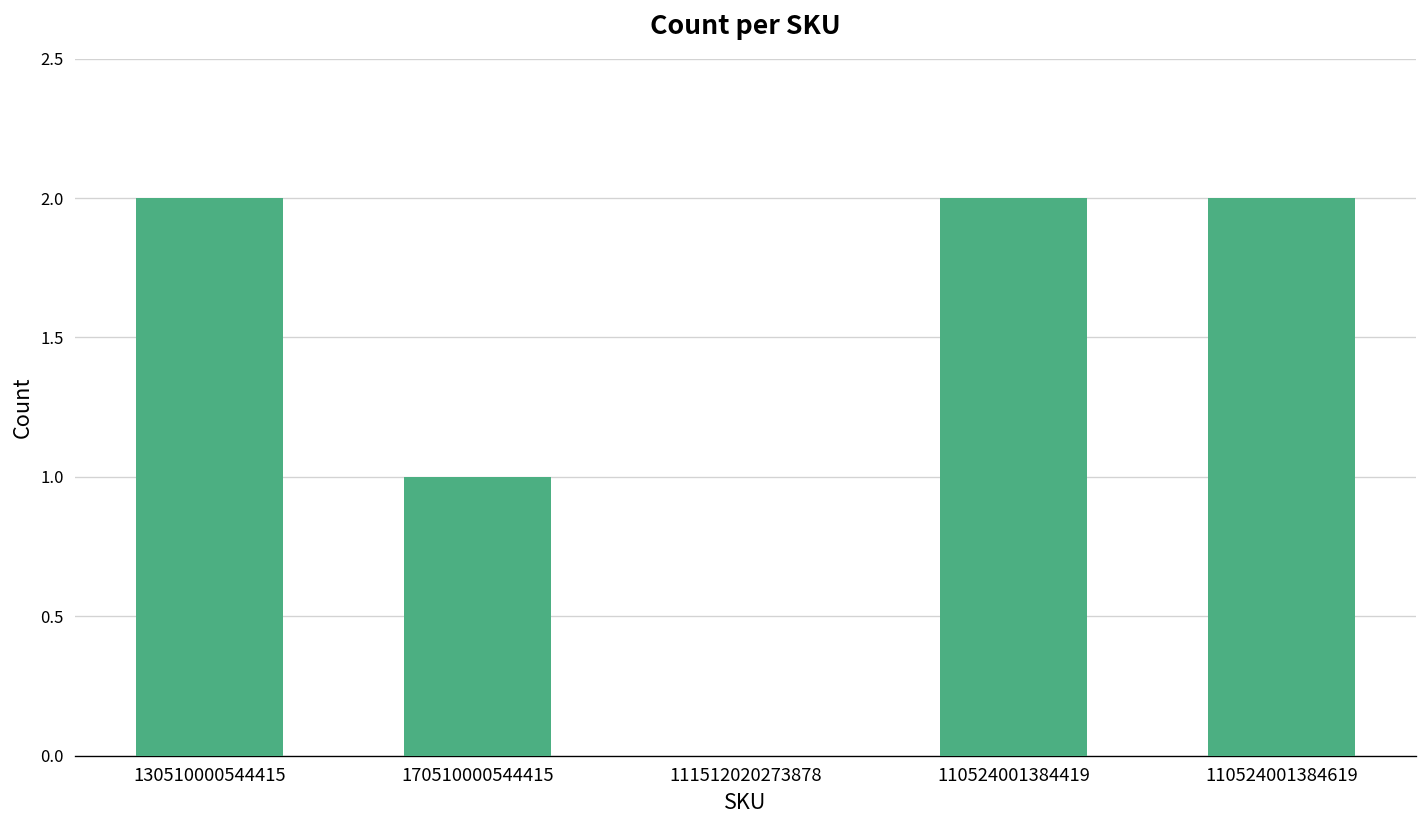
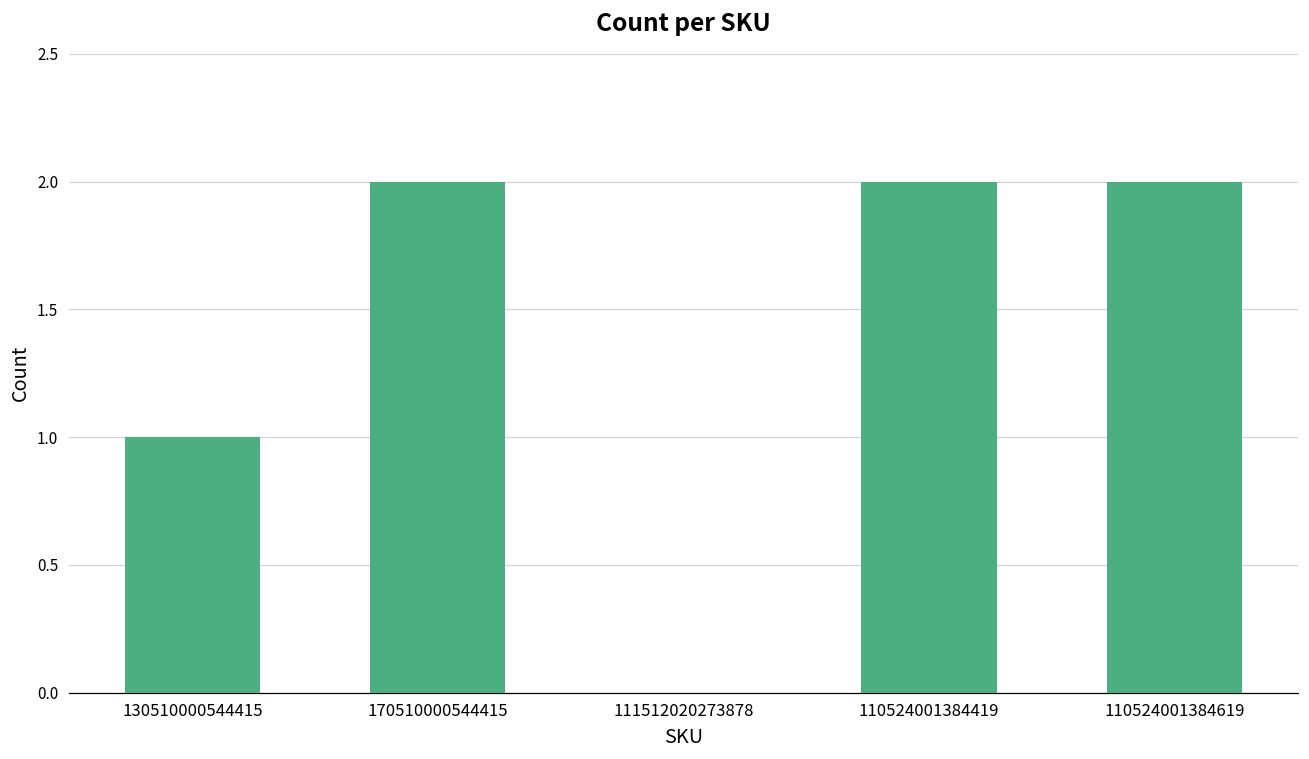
130510000544415: 2 -> 1
170510000544415: 1 -> 2
